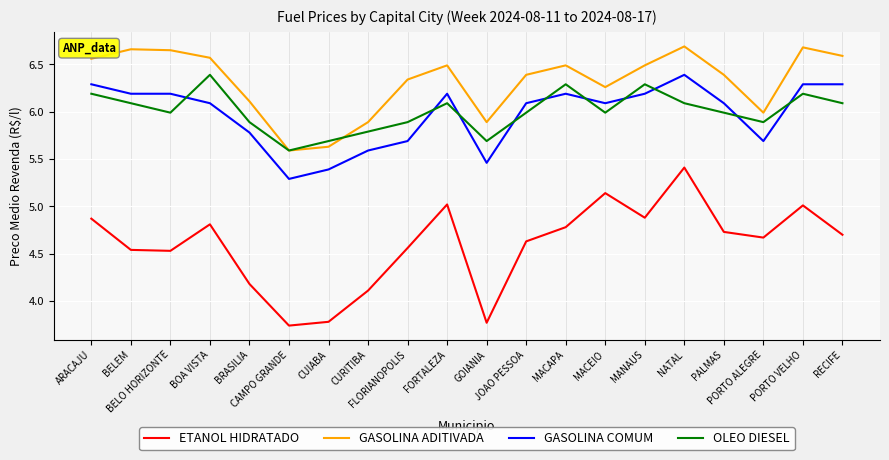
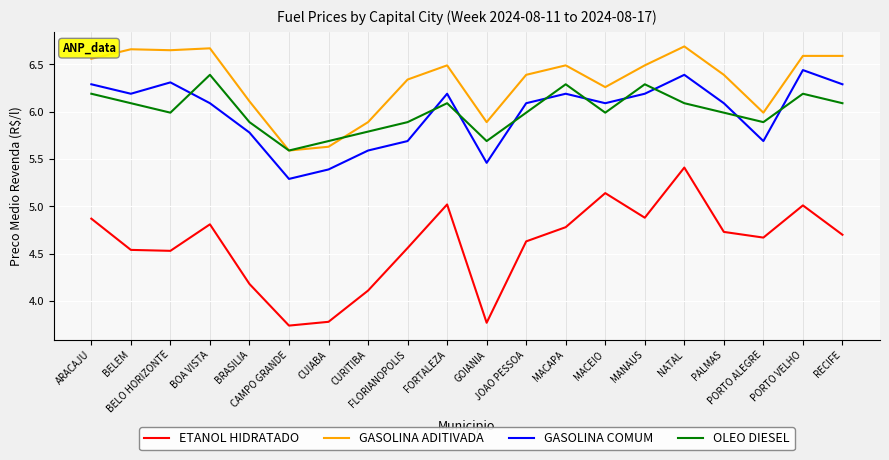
GASOLINA COMUM, BELO HORIZONTE: 6.2 -> 6.3
GASOLINA ADITIVADA, BOA VISTA: 6.6 -> 6.7
GASOLINA ADITIVADA, PORTO VELHO: 6.7 -> 6.6
GASOLINA COMUM, PORTO VELHO: 6.3 -> 6.4
